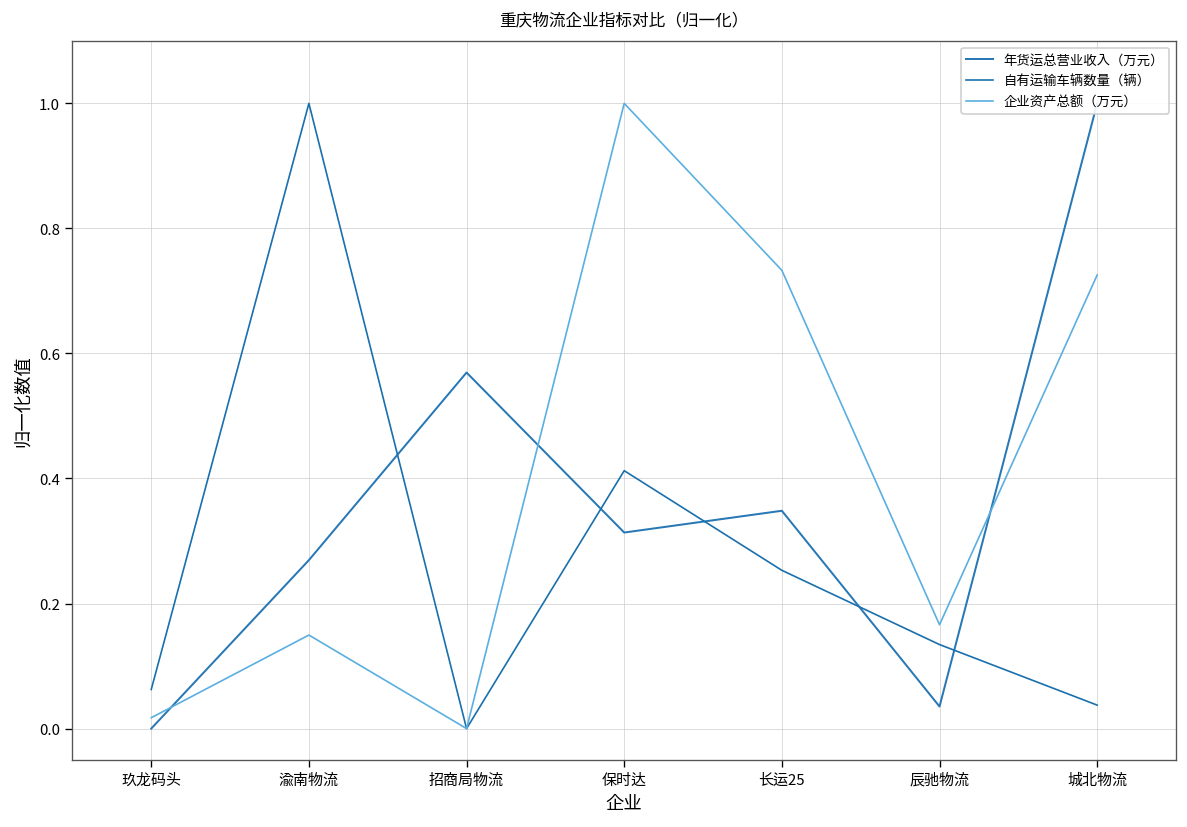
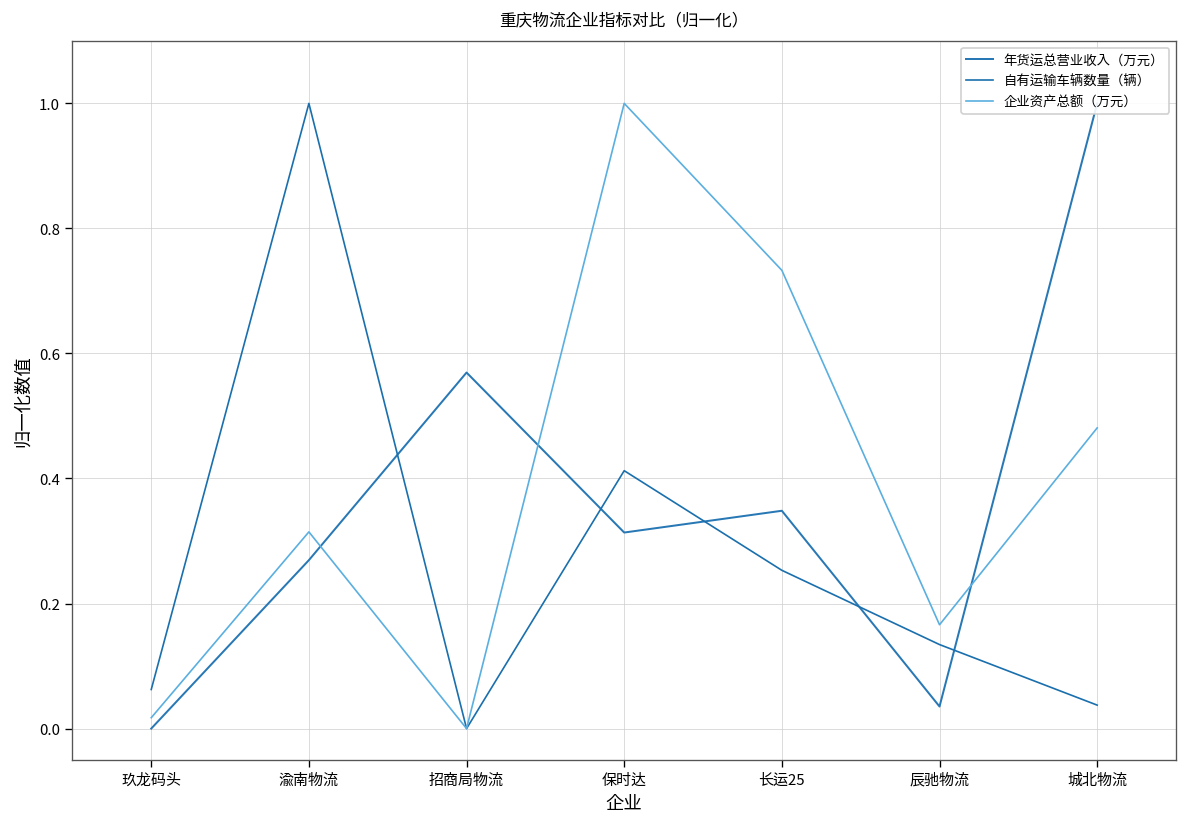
企业资产总额（万元）, 渝南物流: 0.15 -> 0.31
企业资产总额（万元）, 城北物流: 0.73 -> 0.48
